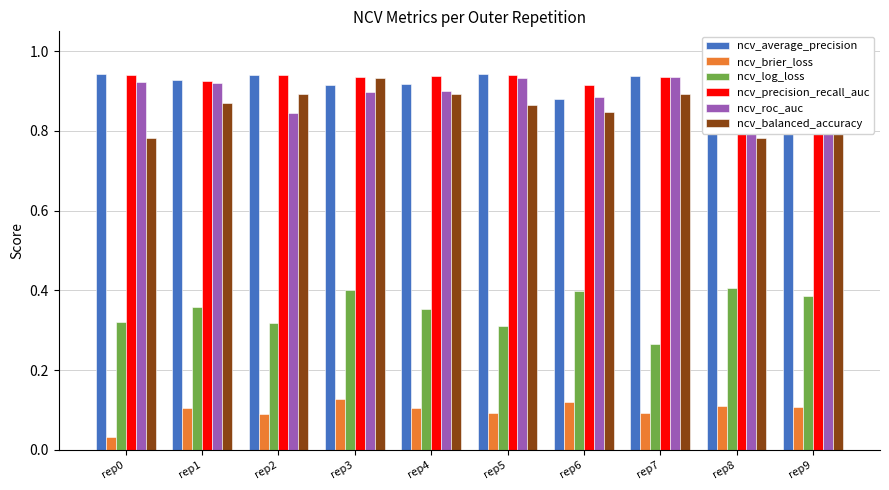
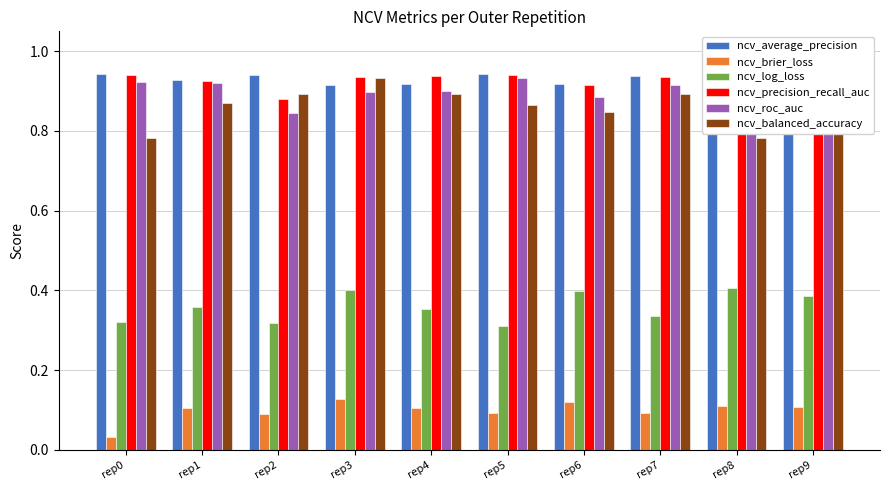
ncv_precision_recall_auc, rep2: 0.94 -> 0.88
ncv_average_precision, rep6: 0.88 -> 0.92
ncv_log_loss, rep7: 0.27 -> 0.34
ncv_roc_auc, rep7: 0.94 -> 0.91
